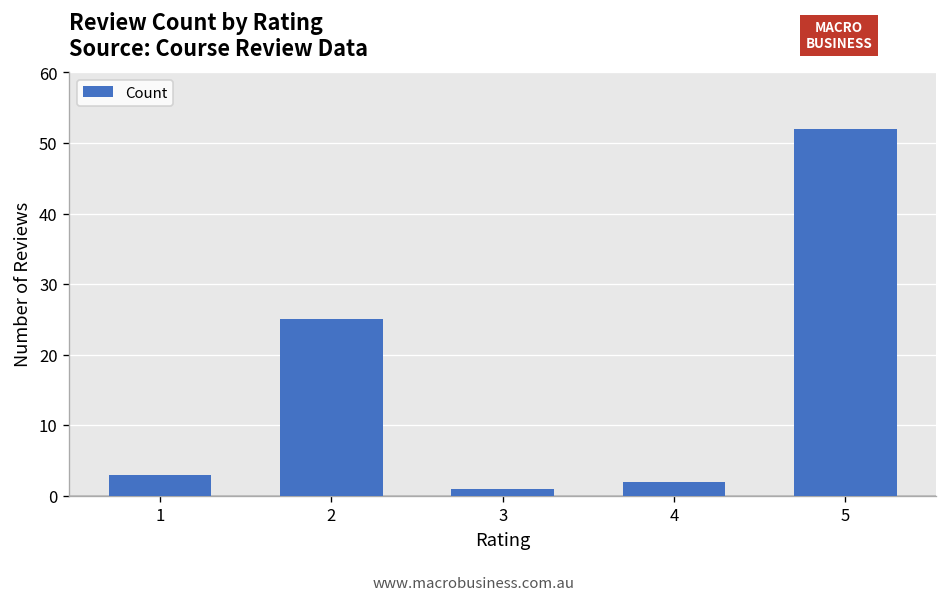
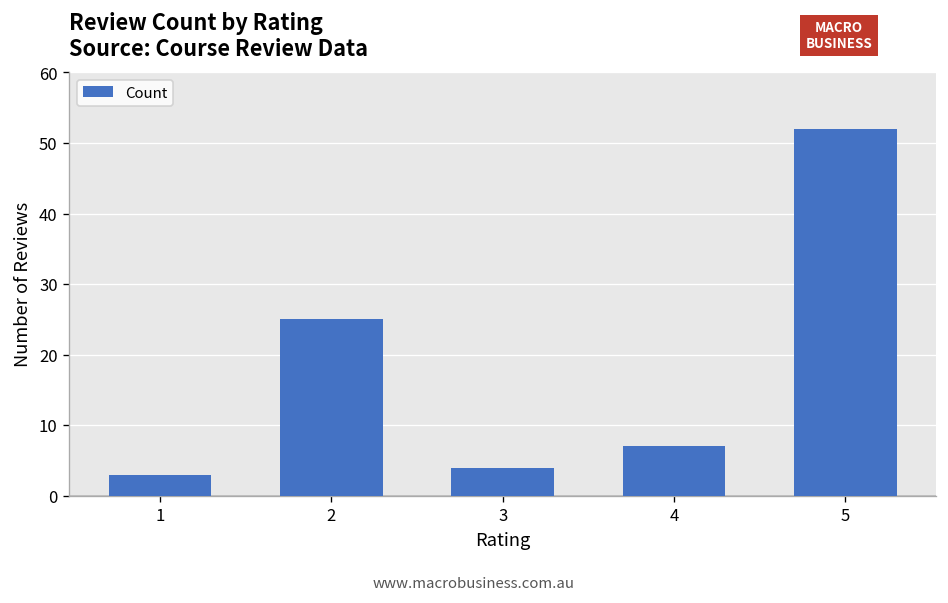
3: 1 -> 4
4: 2 -> 7
